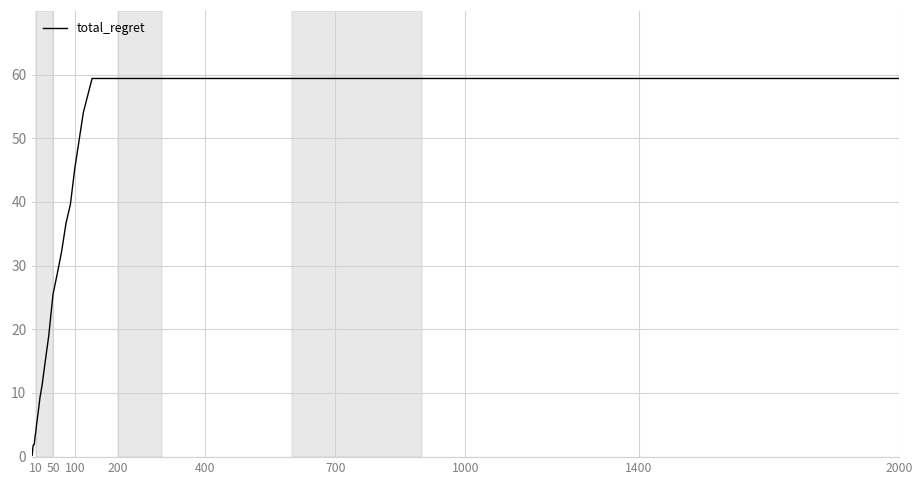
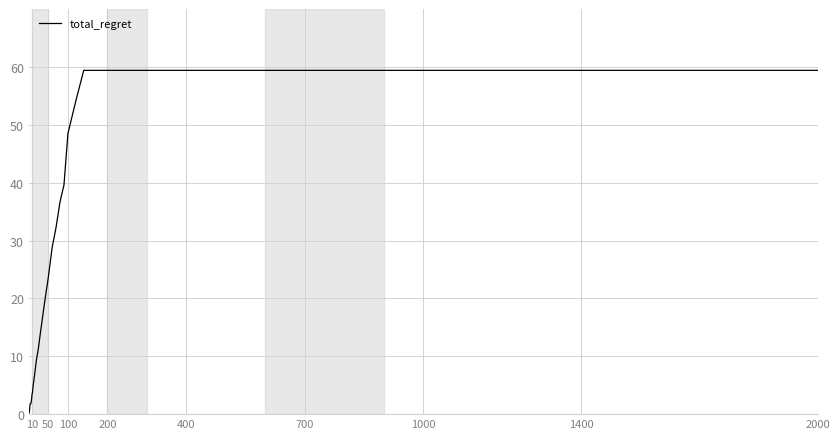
50: 26 -> 24
100: 45 -> 49
